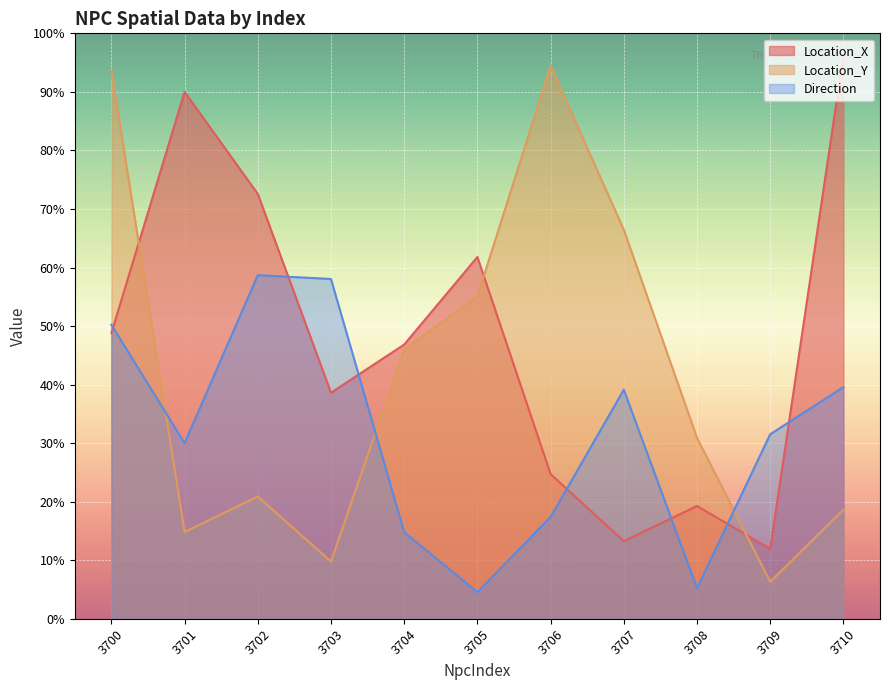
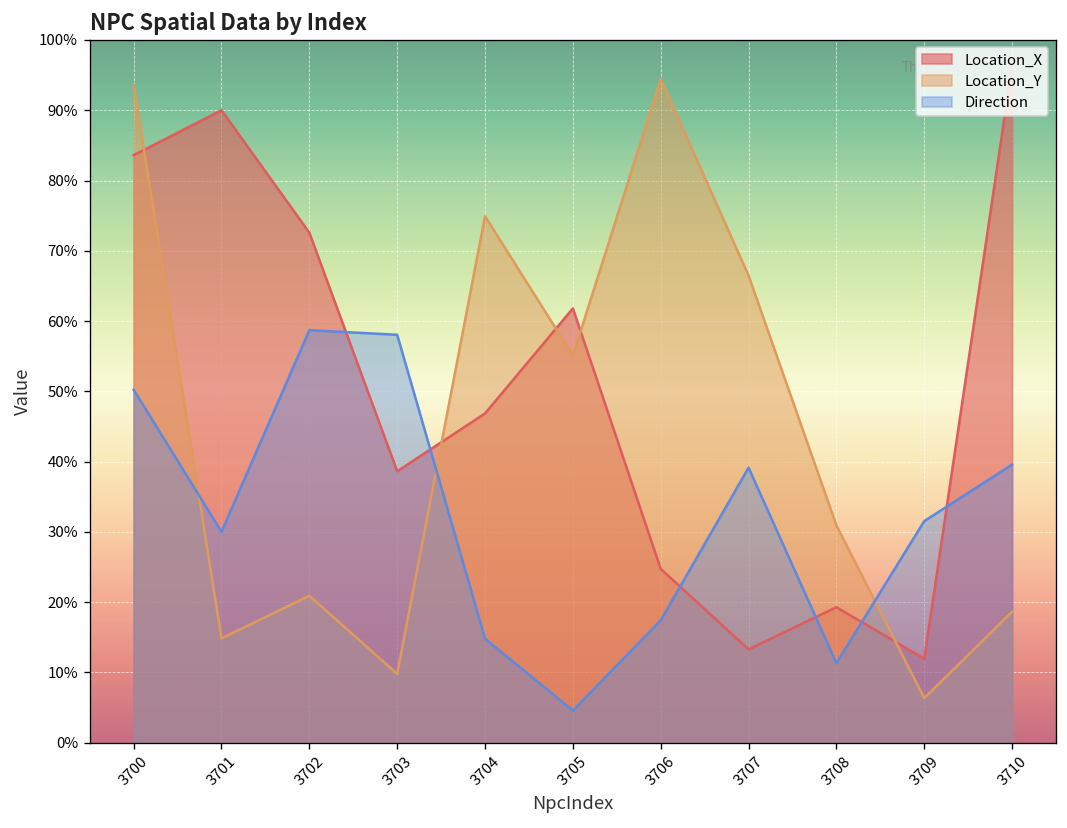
Location_X, 3700: 49% -> 84%
Location_Y, 3704: 46% -> 75%
Direction, 3708: 5% -> 11%
